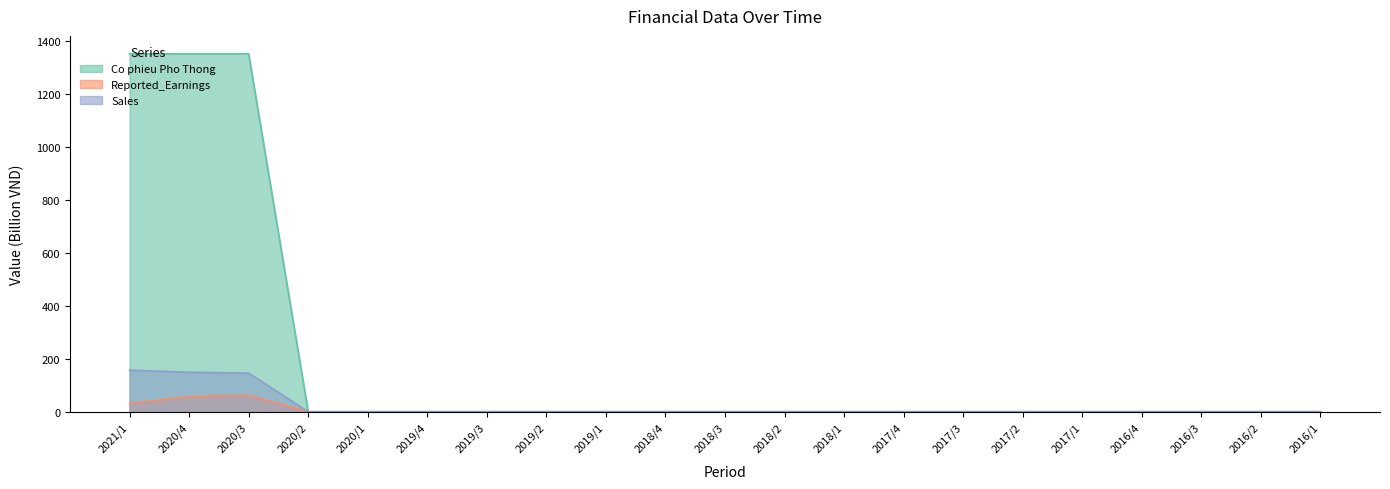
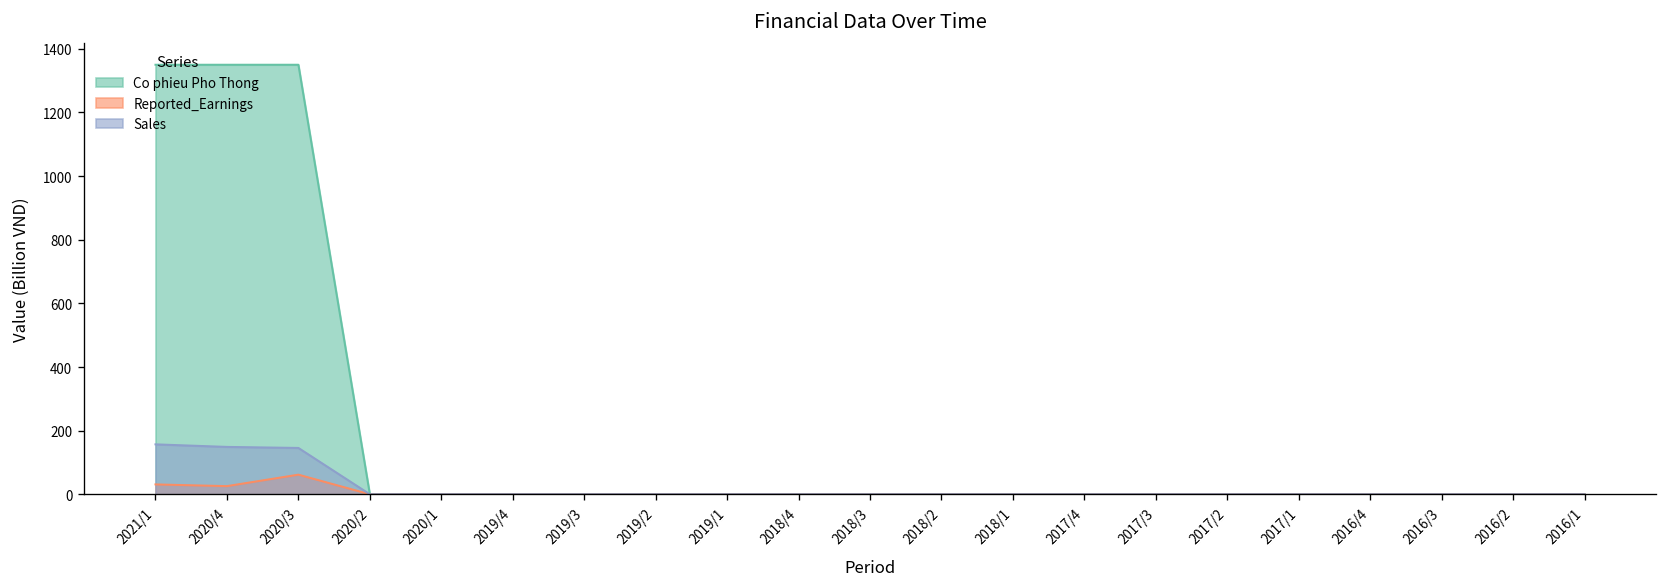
Reported_Earnings, 2020/4: 60 -> 30
